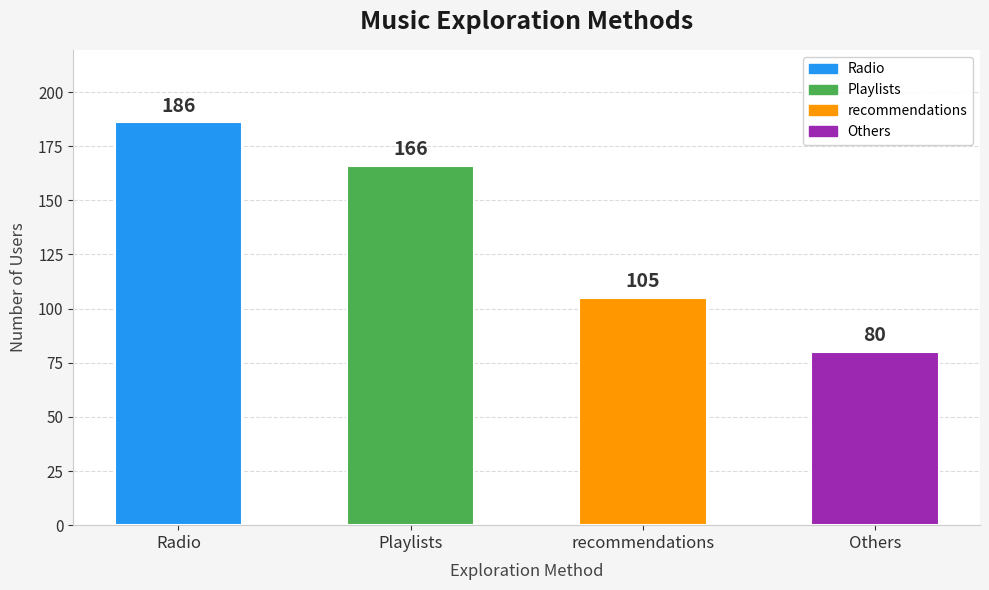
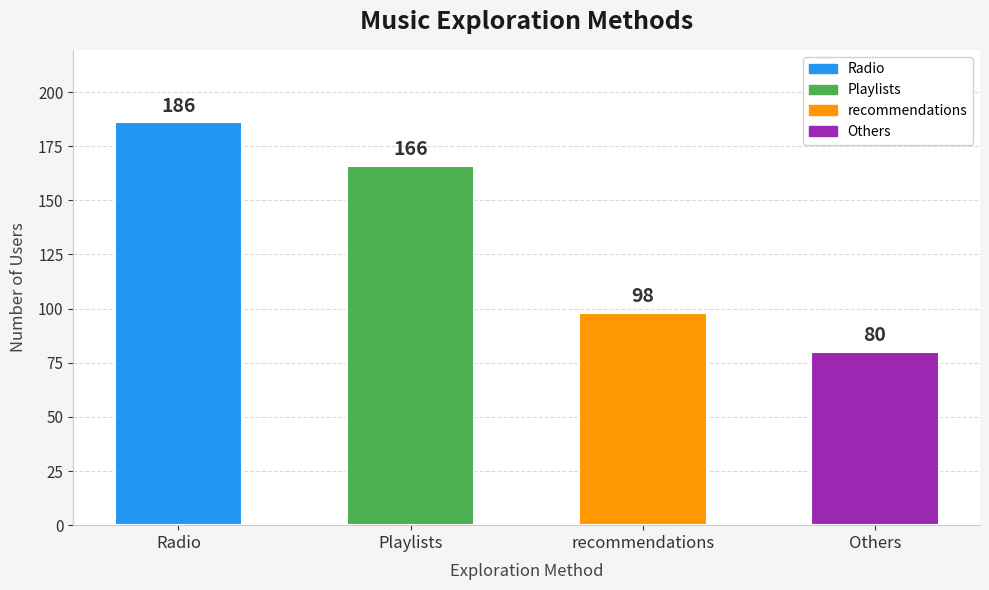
recommendations: 105 -> 98
